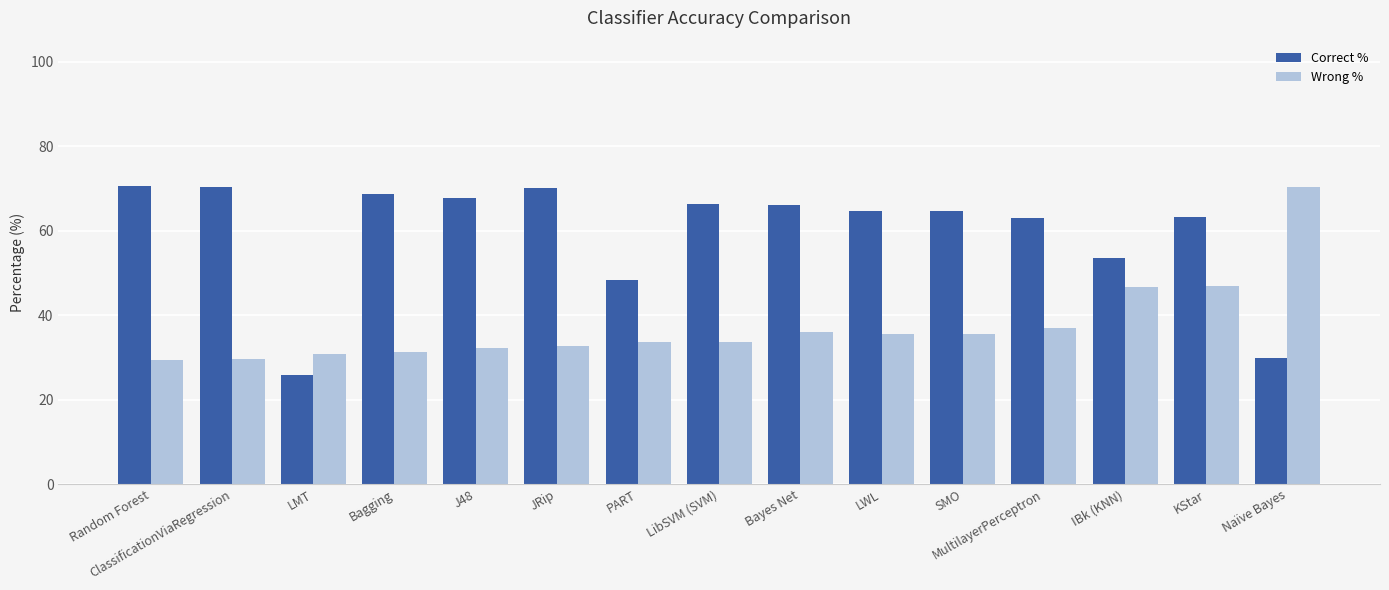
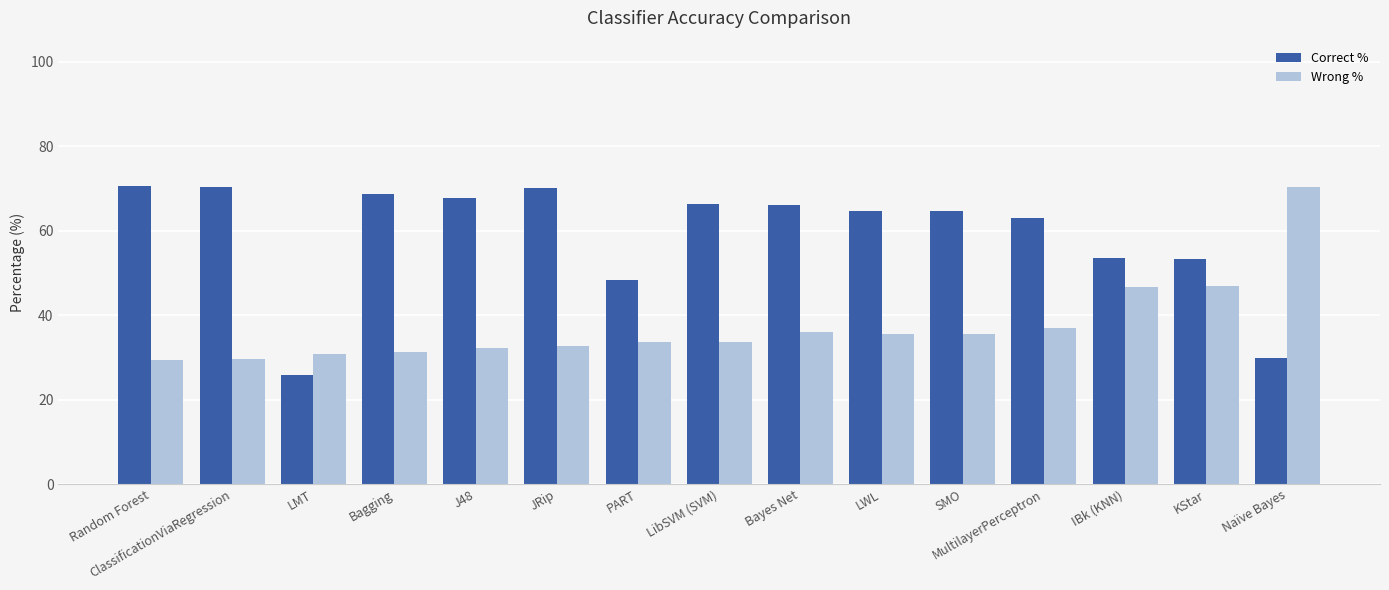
Correct %, KStar: 63 -> 53
